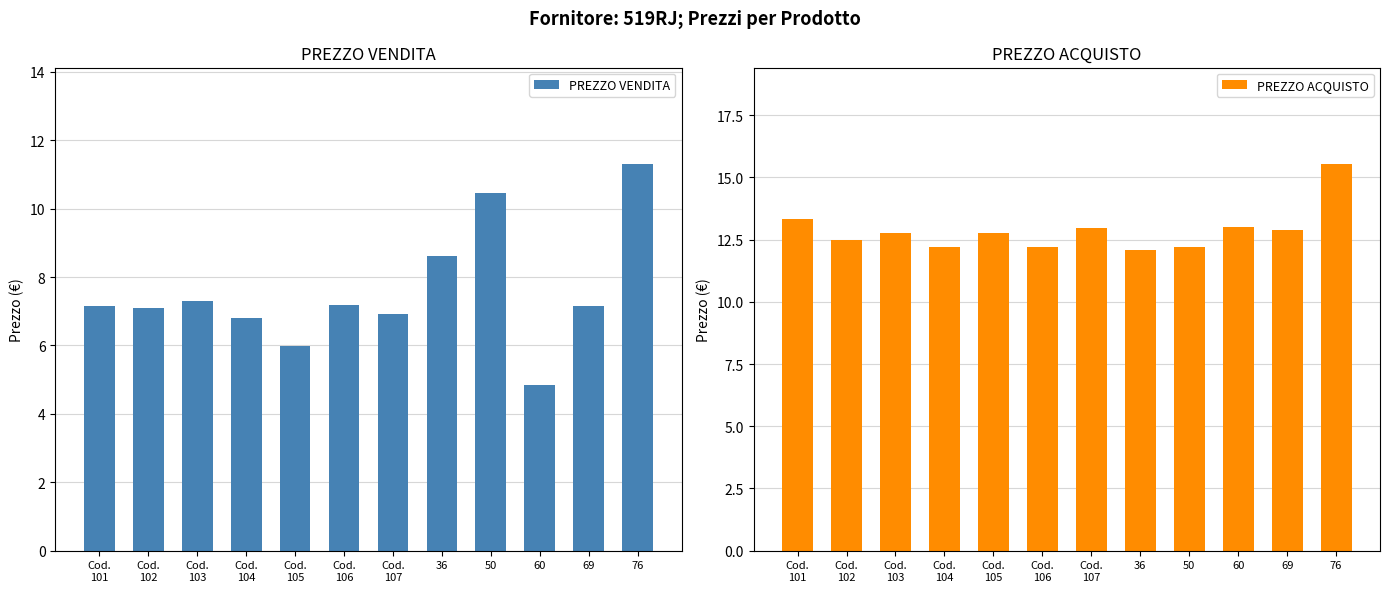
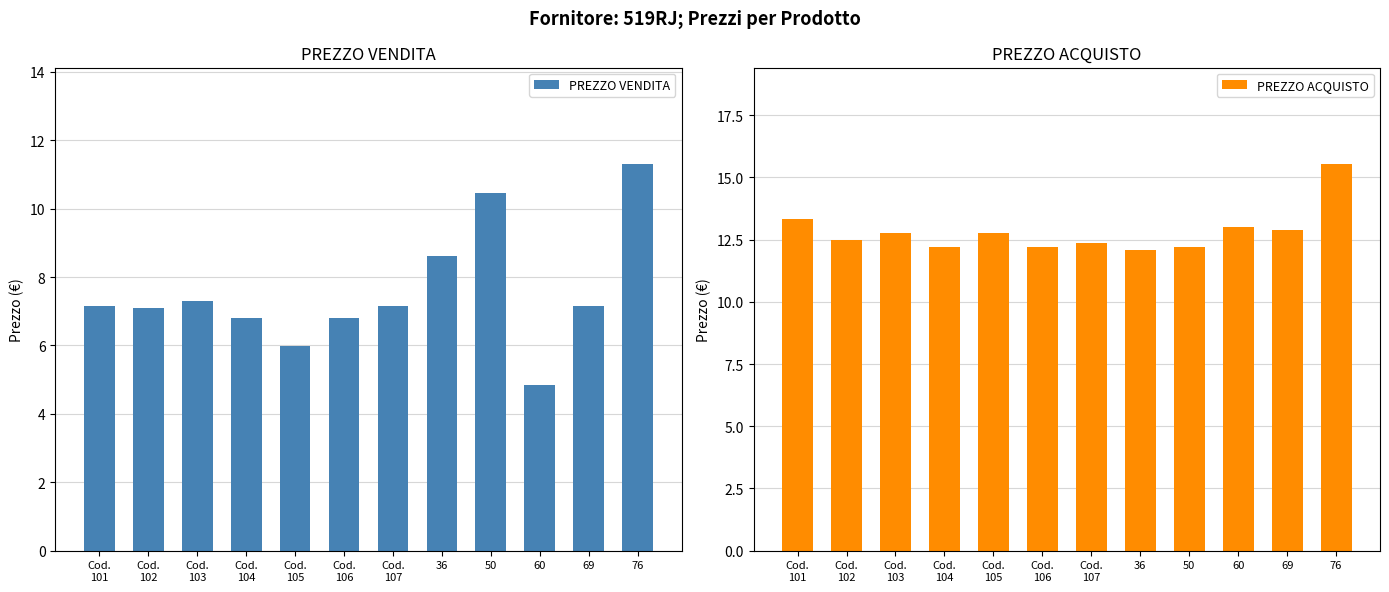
PREZZO VENDITA, Cod. 106: 7.2 -> 6.8
PREZZO VENDITA, Cod. 107: 6.9 -> 7.2
PREZZO ACQUISTO, Cod. 107: 13.0 -> 12.4
